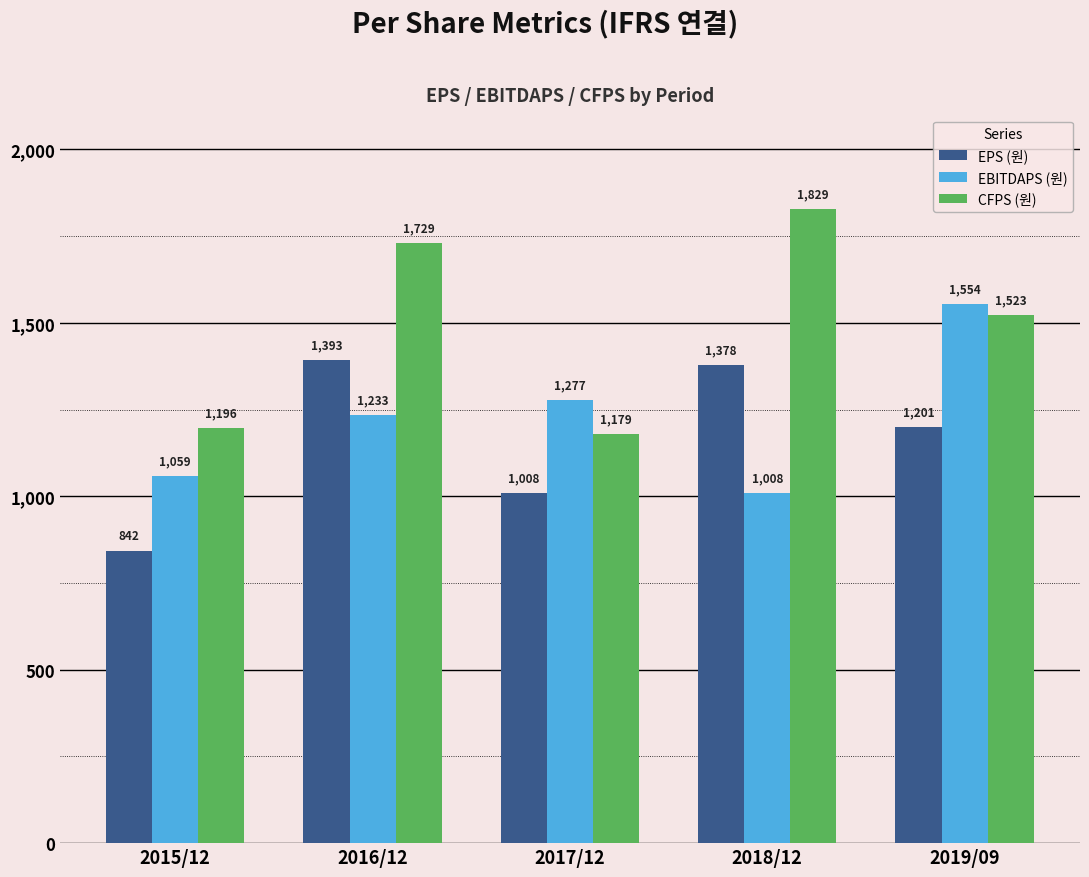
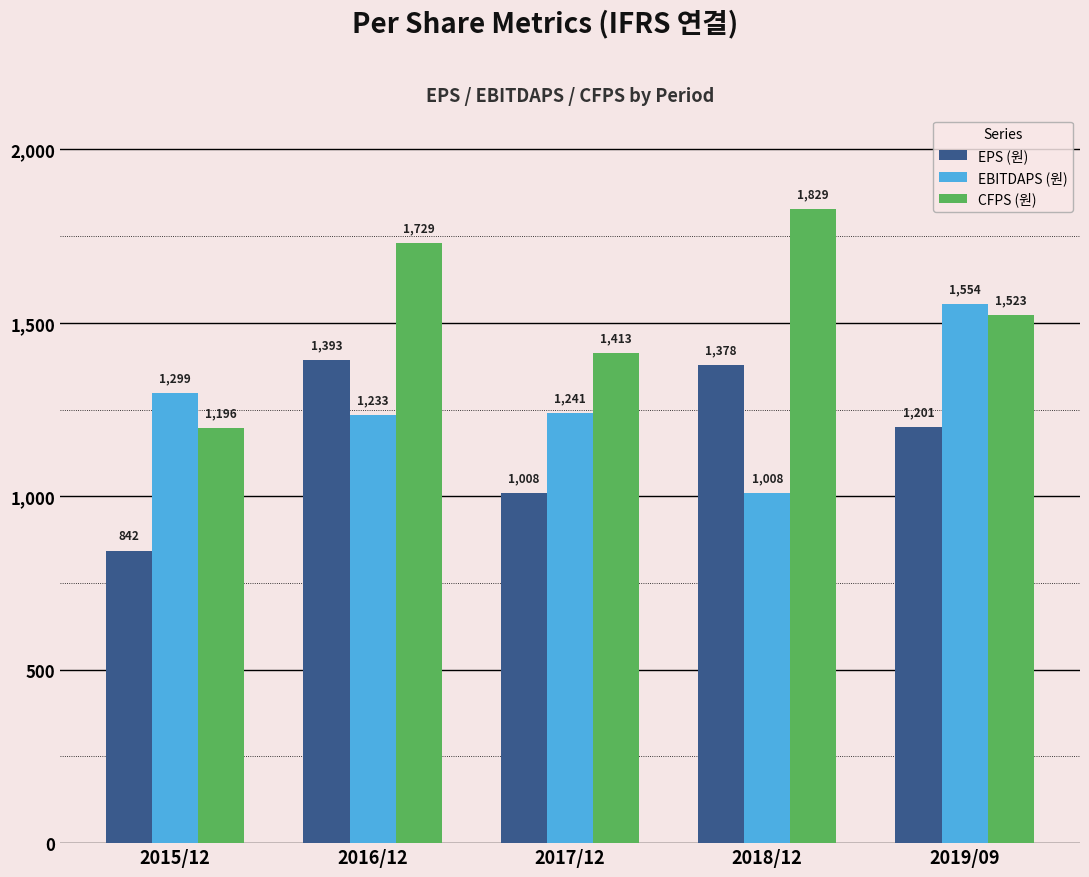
EBITDAPS (원), 2015/12: 1,059 -> 1,299
EBITDAPS (원), 2017/12: 1,277 -> 1,241
CFPS (원), 2017/12: 1,179 -> 1,413
